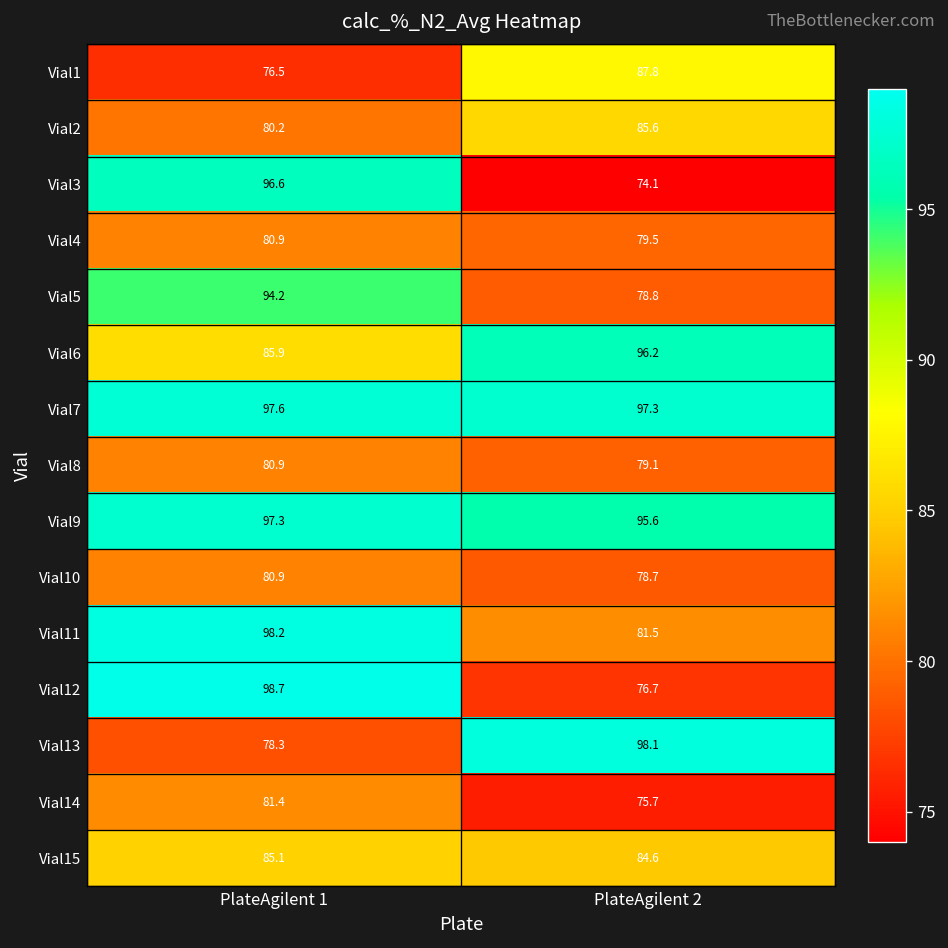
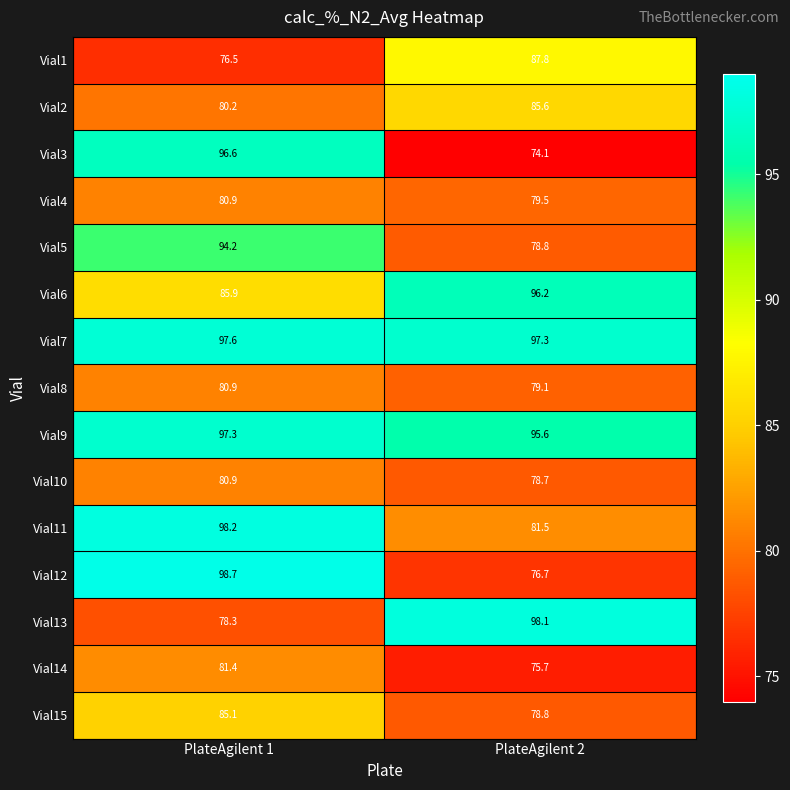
Vial15, PlateAgilent 2: 84.6 -> 78.8
